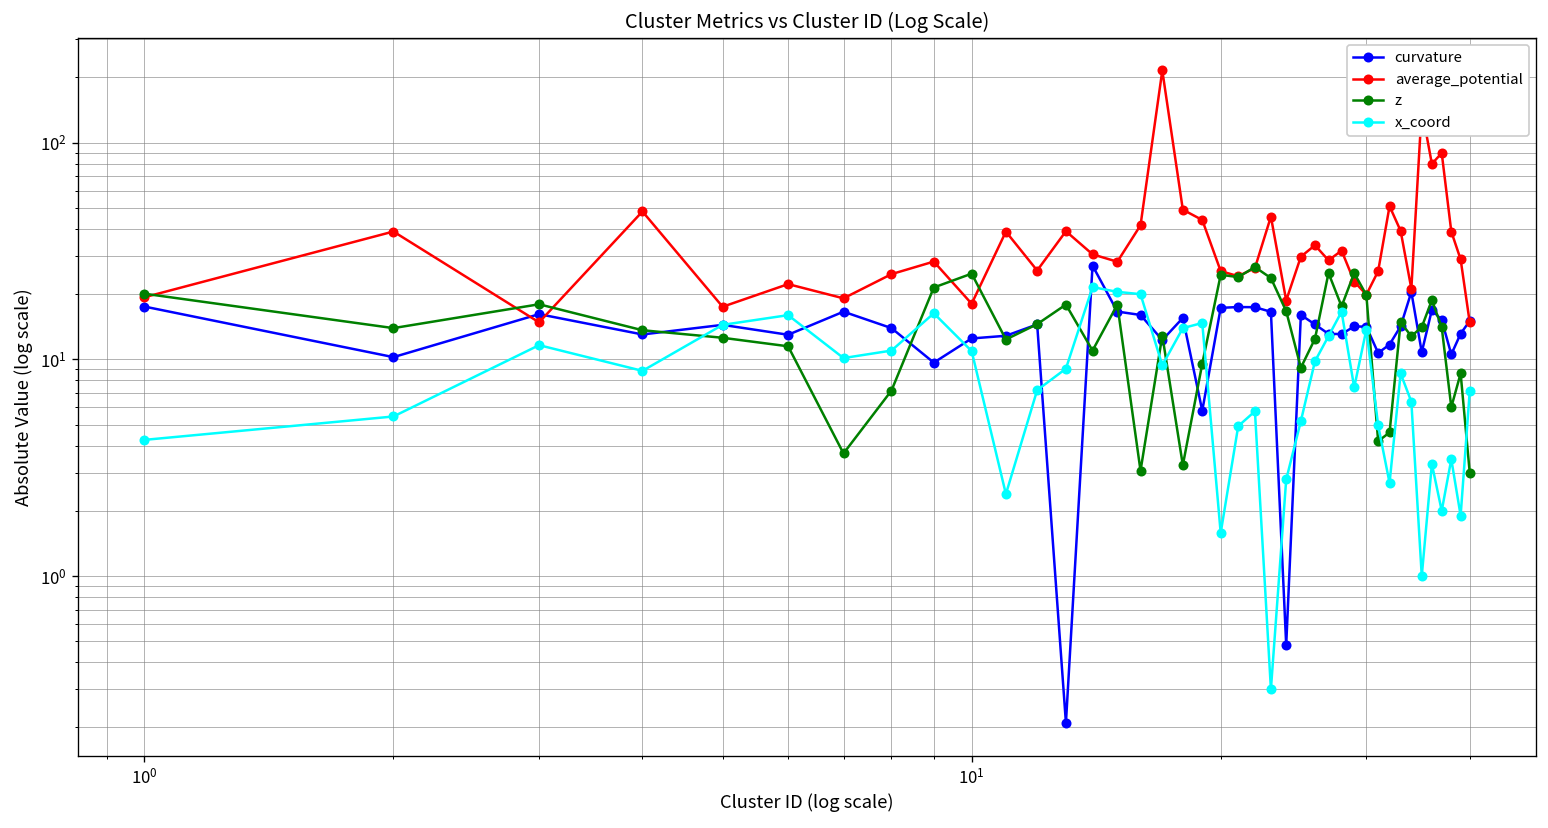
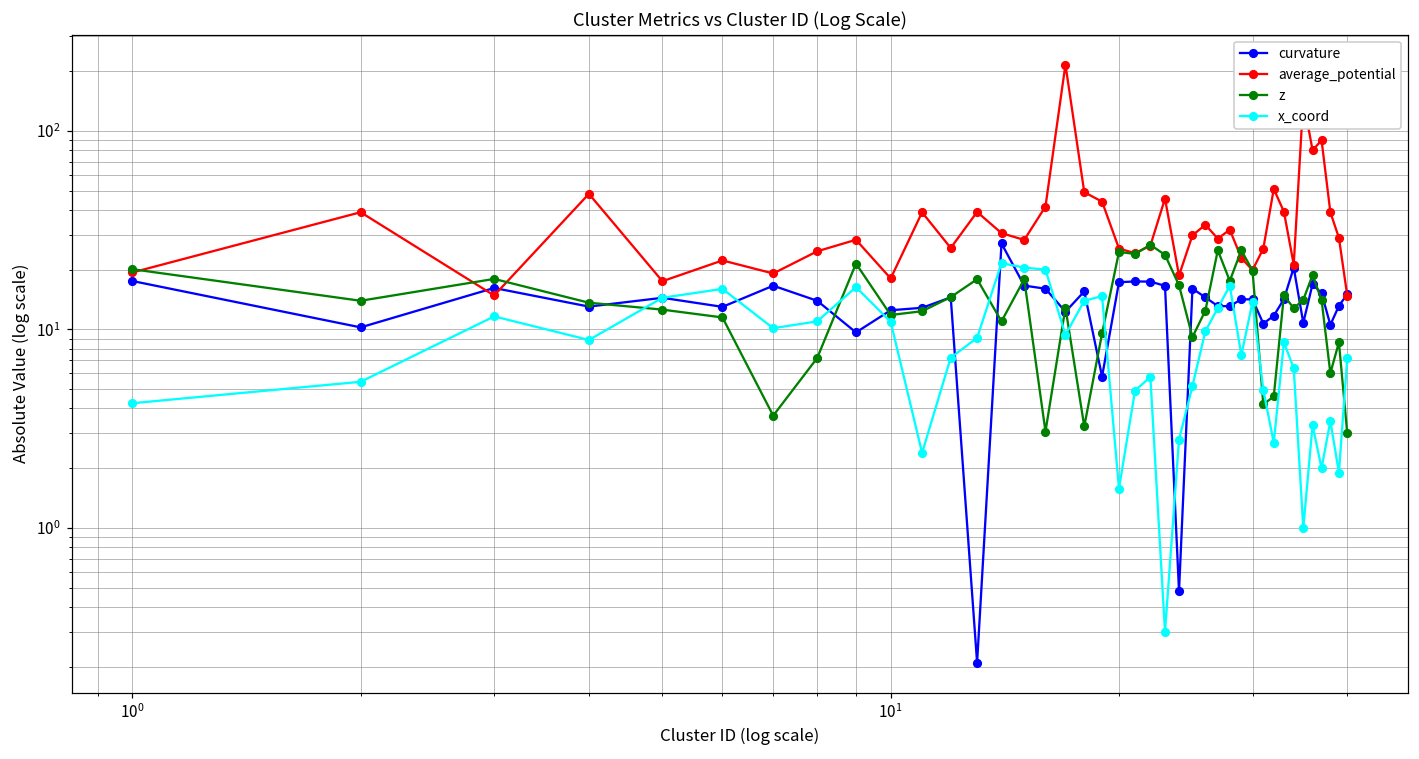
z, 10^1: 25 -> 12
